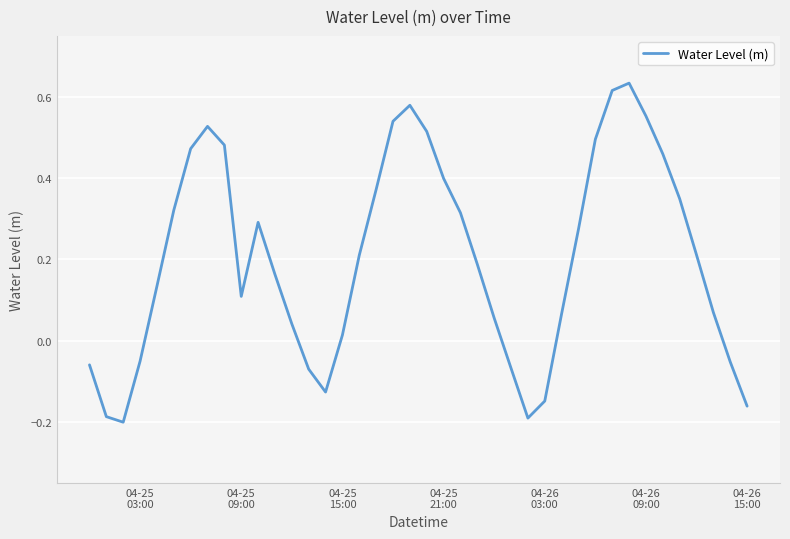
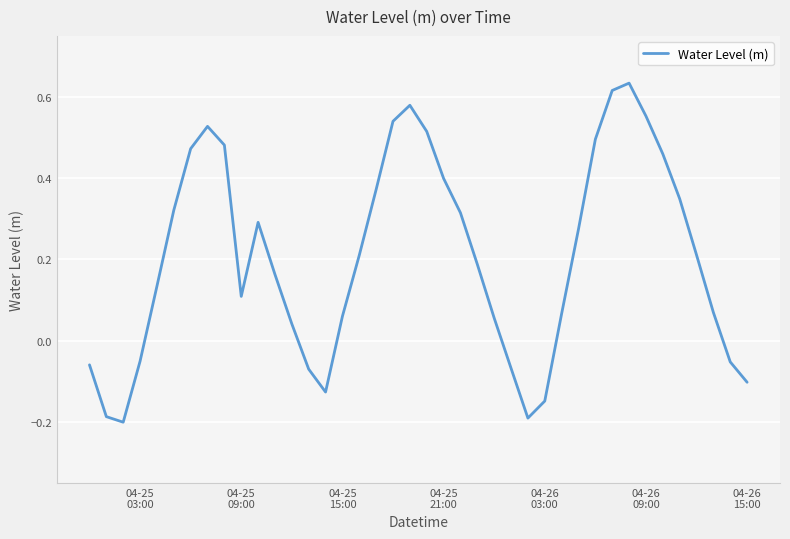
04-25 15:00: 0.01 -> 0.06
04-26 15:00: -0.16 -> -0.10
